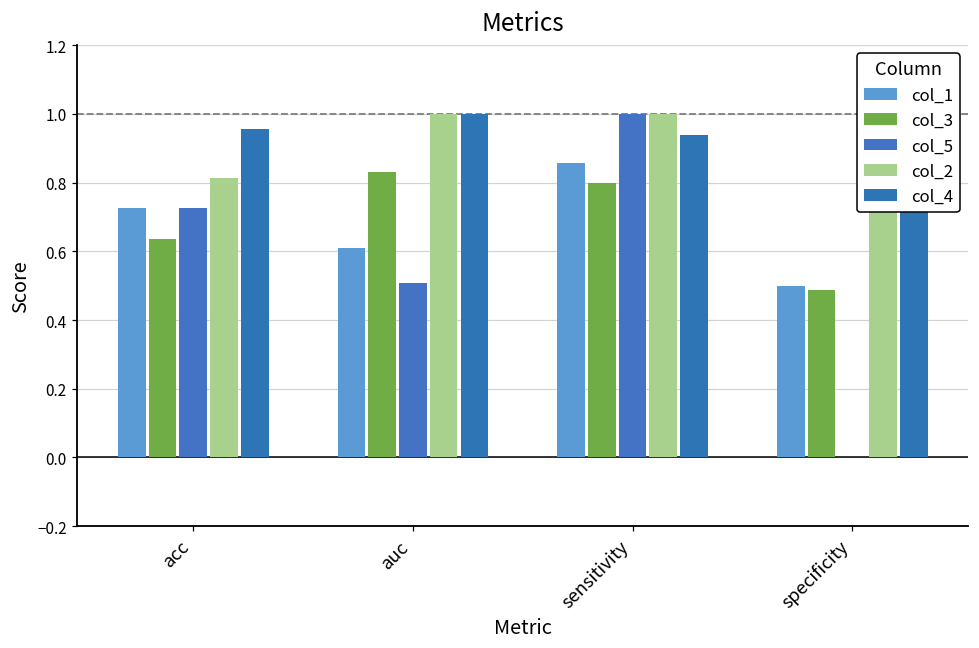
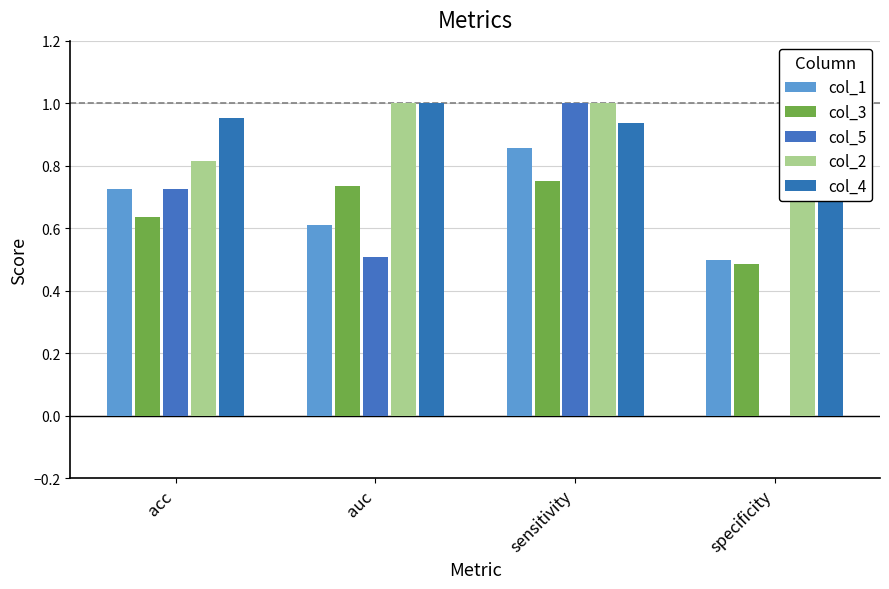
col_3, auc: 0.83 -> 0.74
col_3, sensitivity: 0.80 -> 0.75
